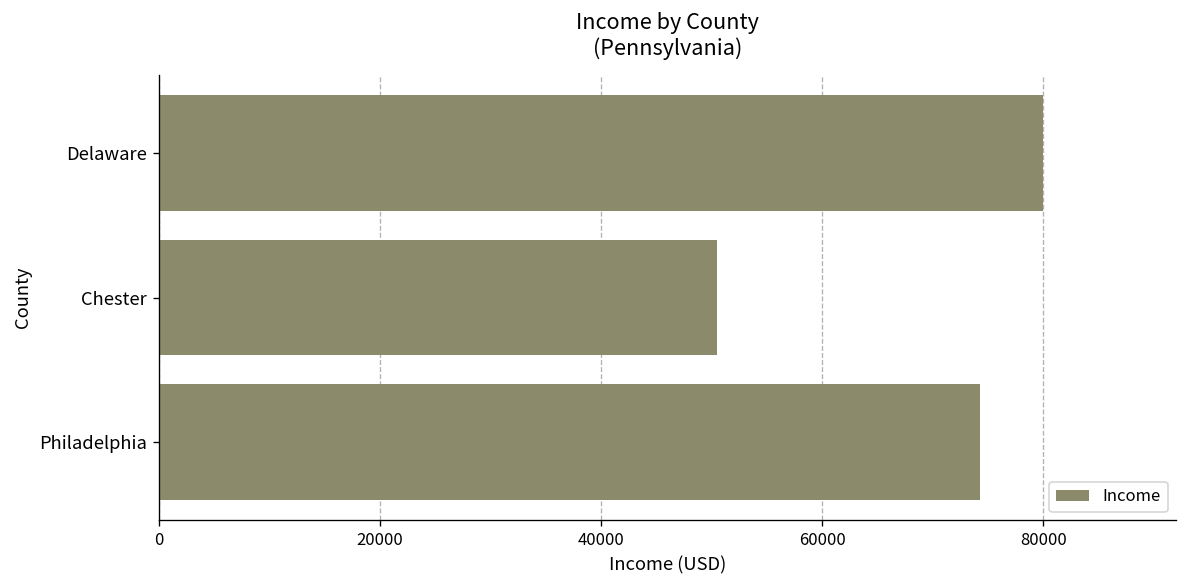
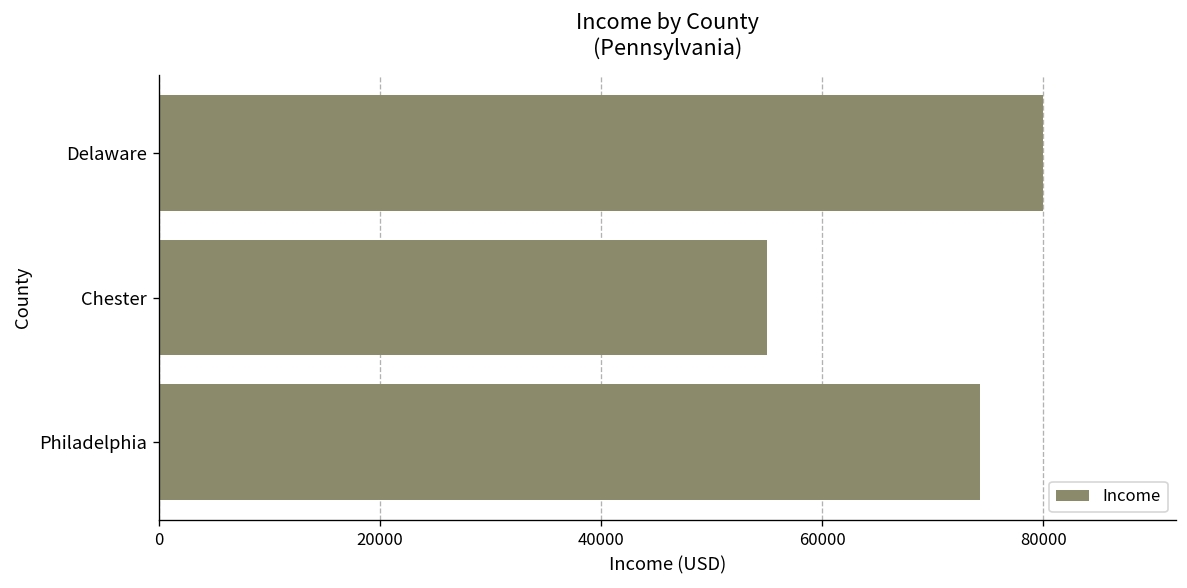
Chester: 51000 -> 55000
